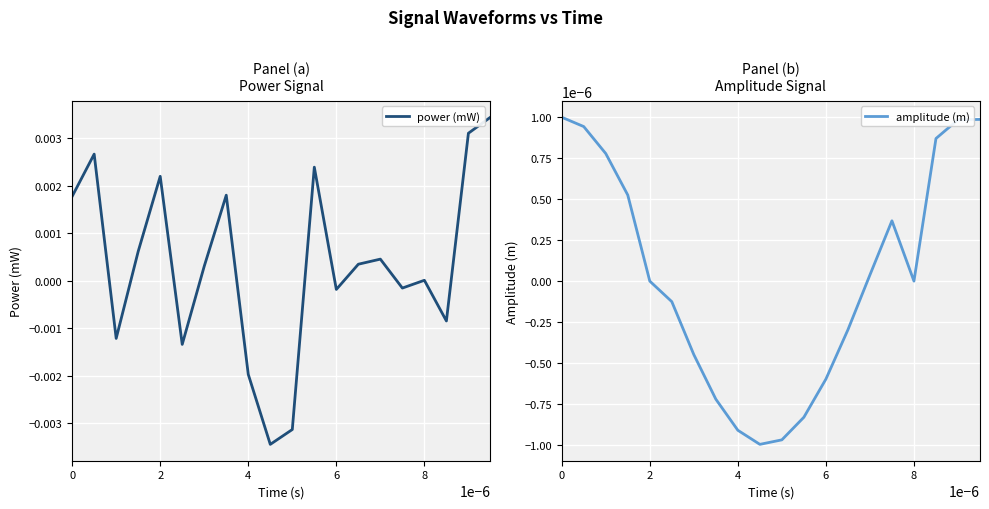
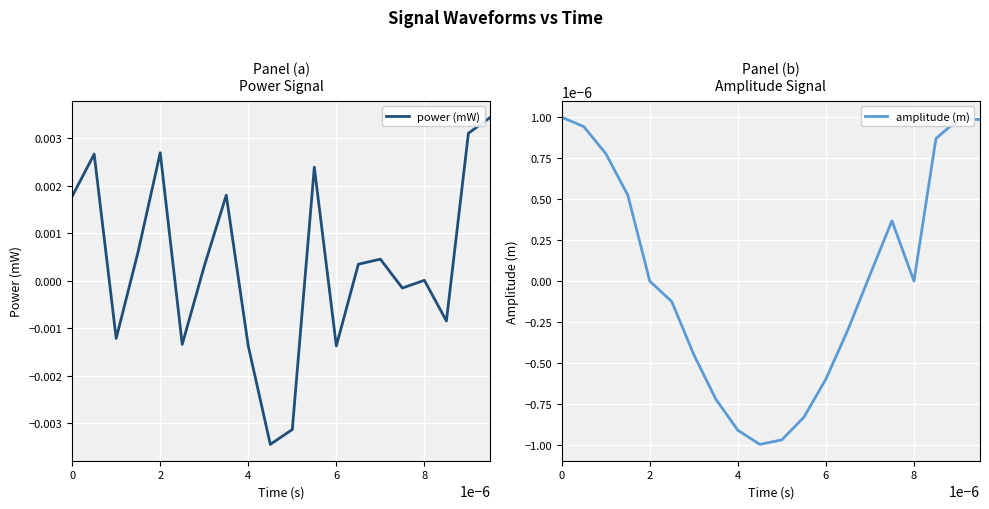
Panel (a) Power Signal, 2: 0.0022 -> 0.0027
Panel (a) Power Signal, 4: -0.0020 -> -0.0014
Panel (a) Power Signal, 6: -0.0002 -> -0.0014
